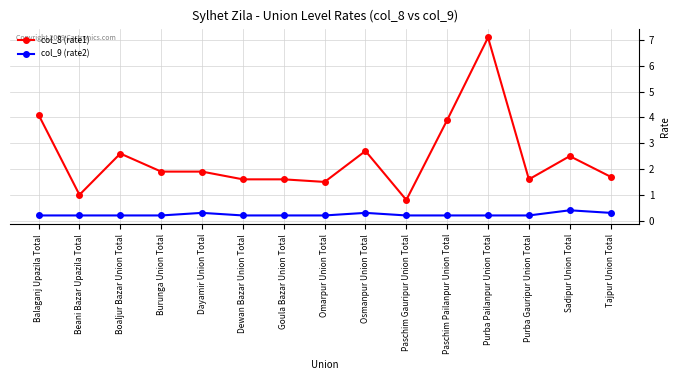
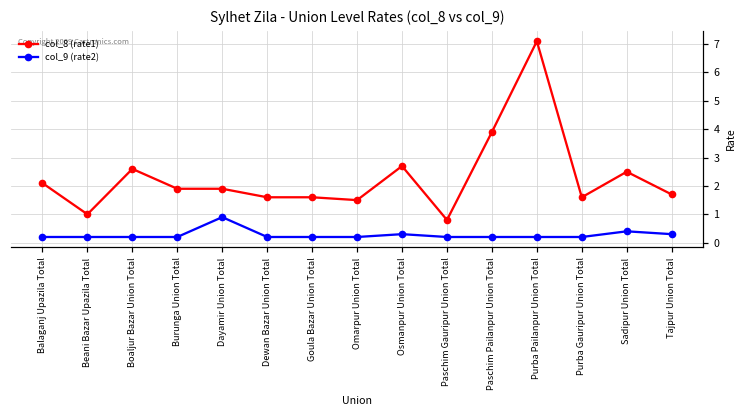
col_8 (rate1), Balaganj Upazila Total: 4.1 -> 2.1
col_9 (rate2), Dayamir Union Total: 0.3 -> 0.9
